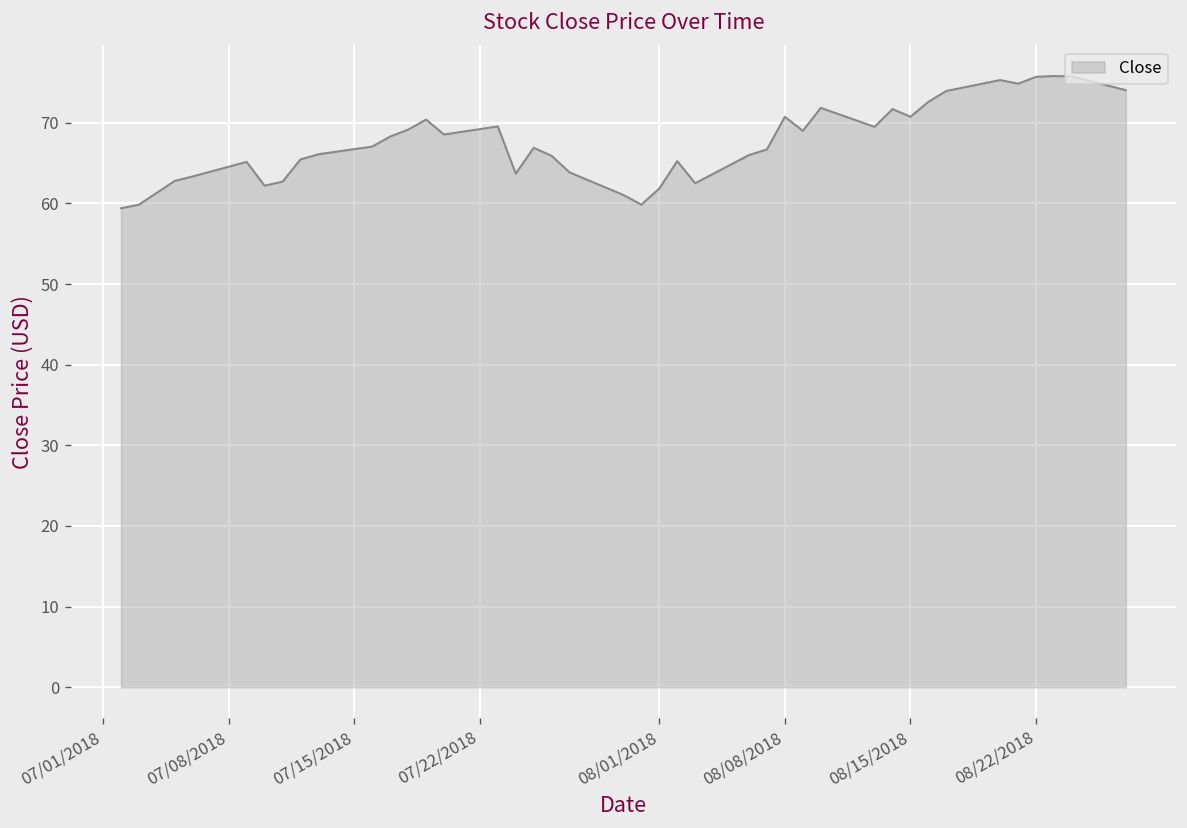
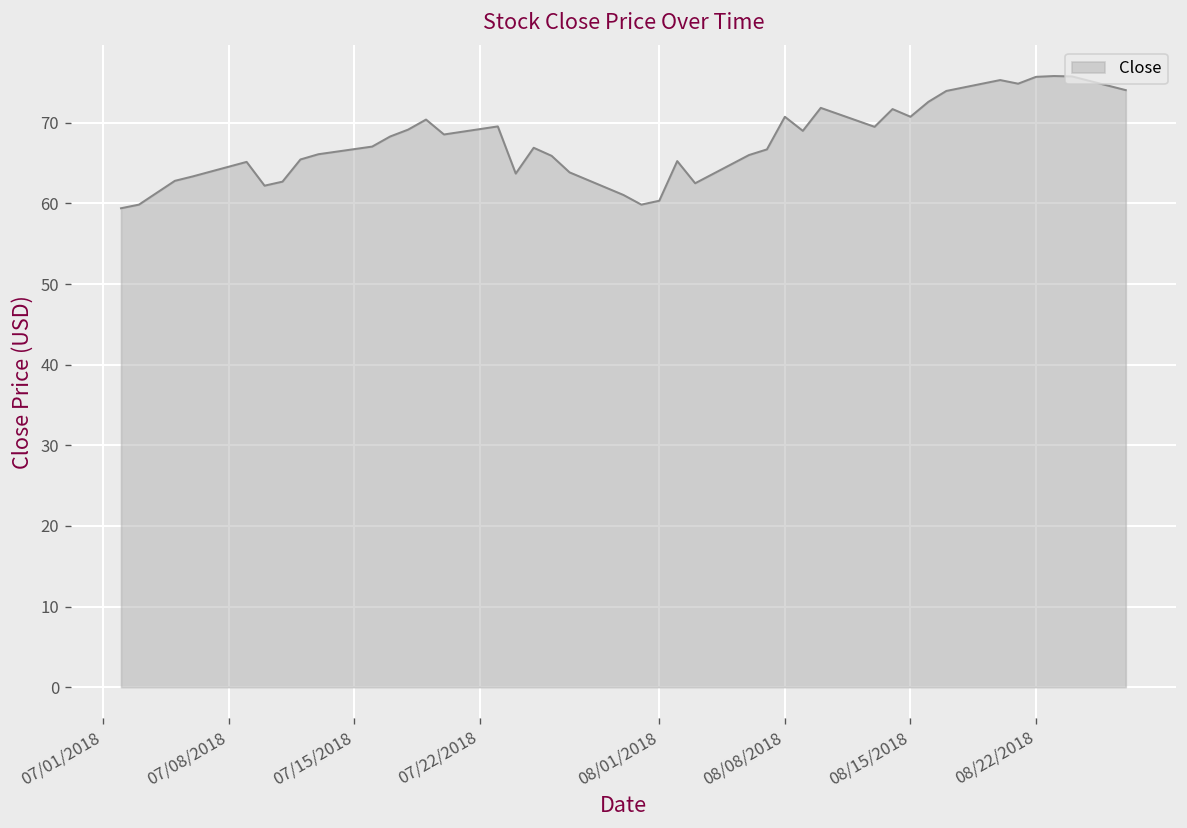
08/01/2018: 62 -> 60
